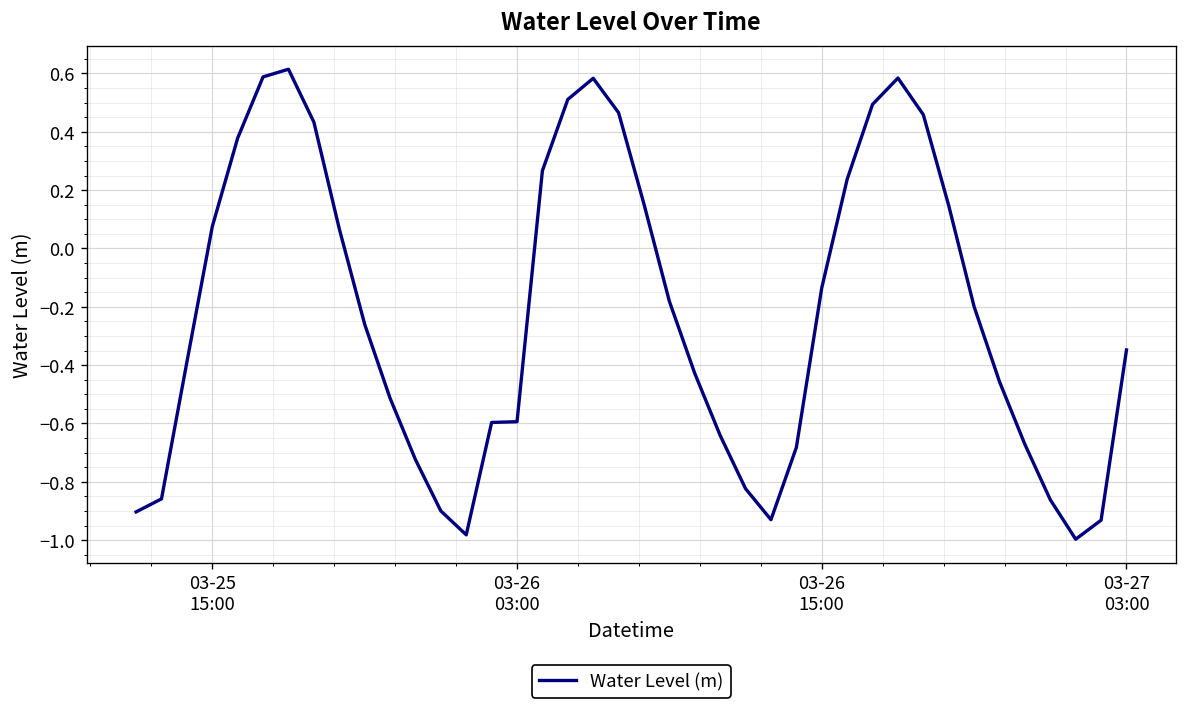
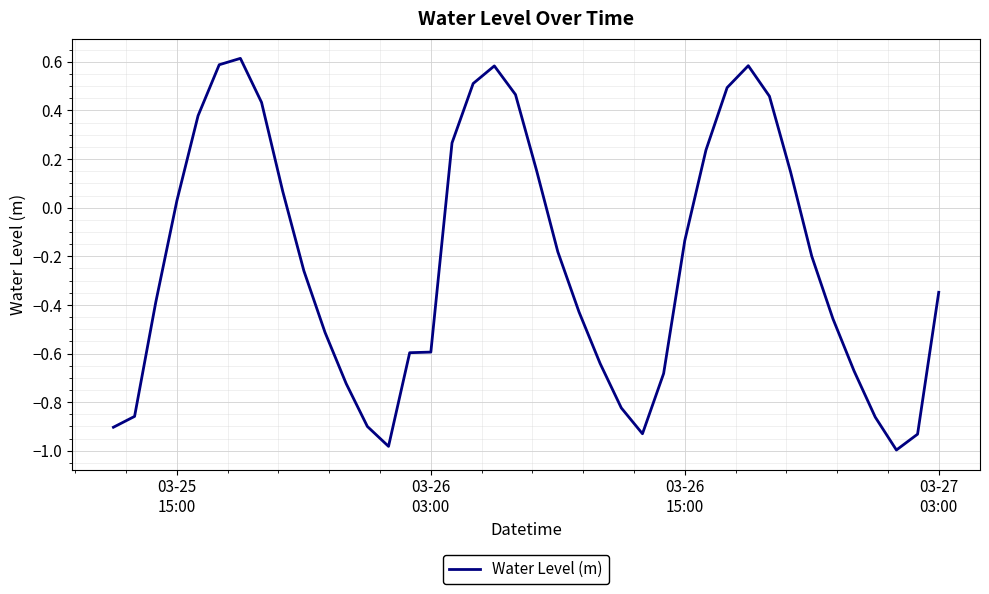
03-25 15:00: 0.07 -> 0.03
